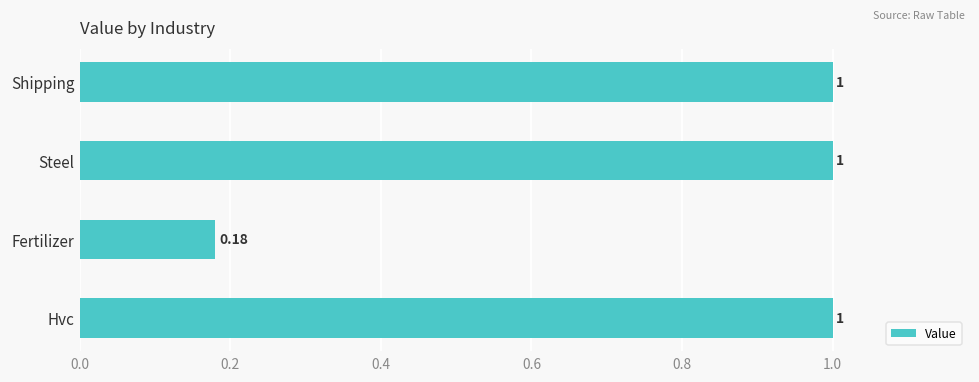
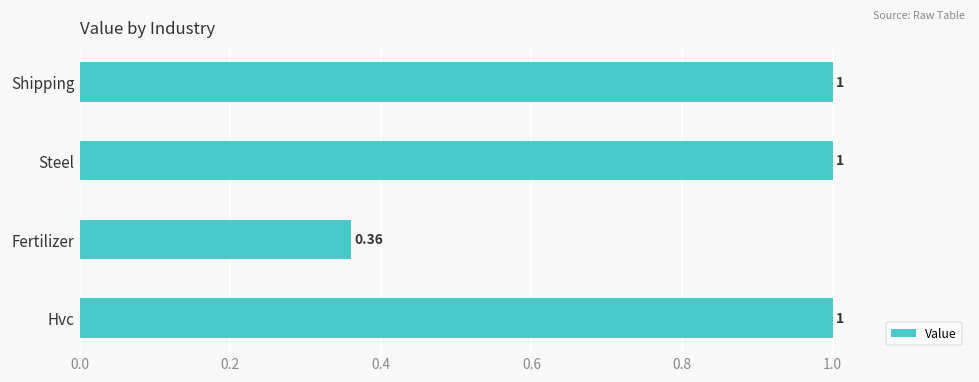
Fertilizer: 0.18 -> 0.36
